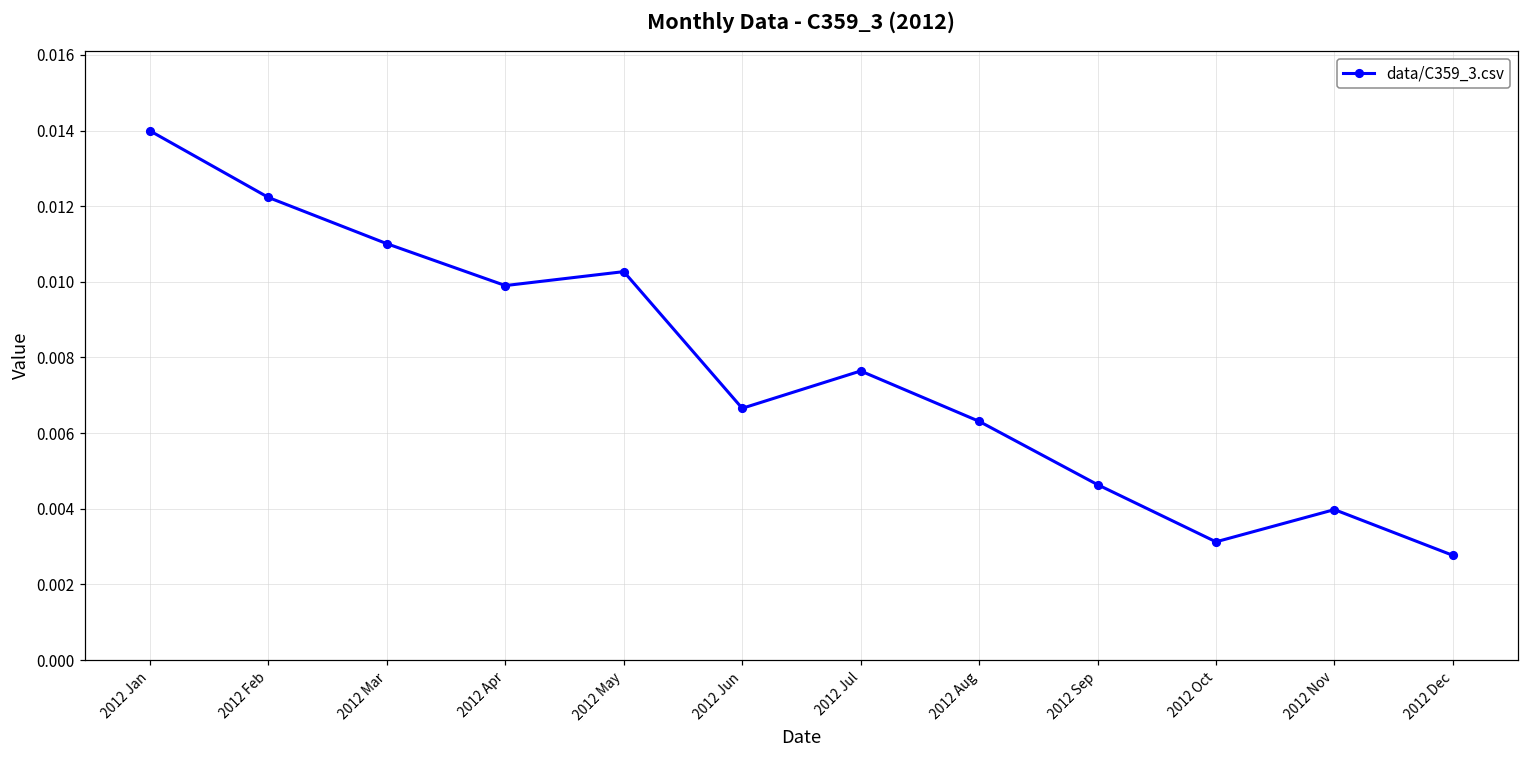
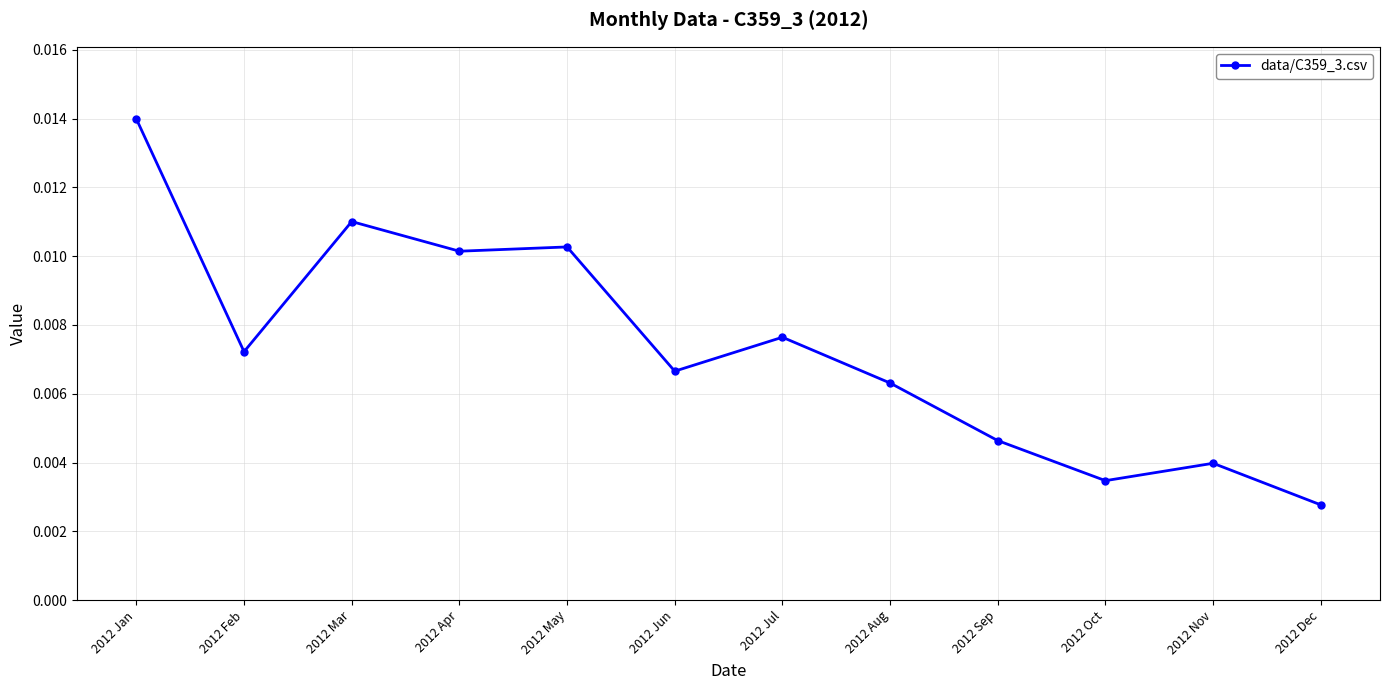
2012 Feb: 0.0122 -> 0.0072
2012 Apr: 0.0099 -> 0.0101
2012 Oct: 0.0031 -> 0.0035
